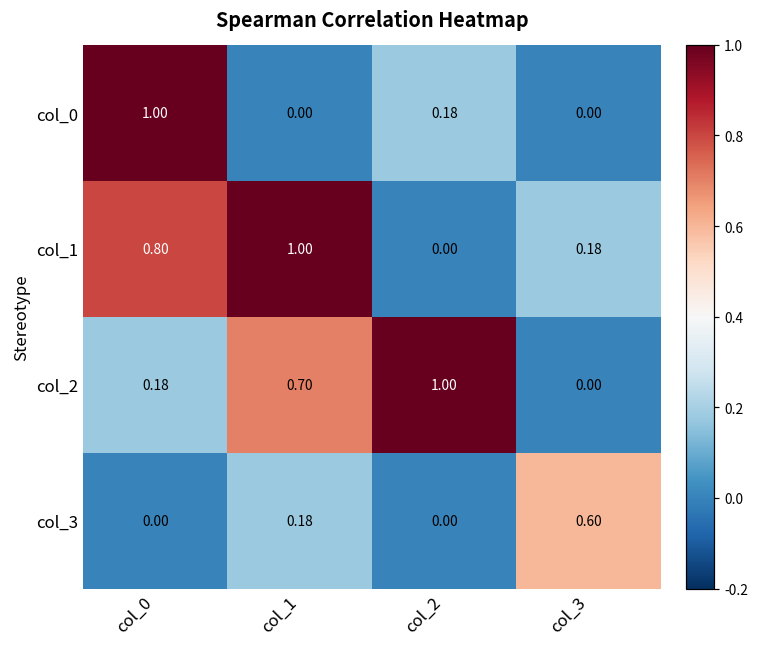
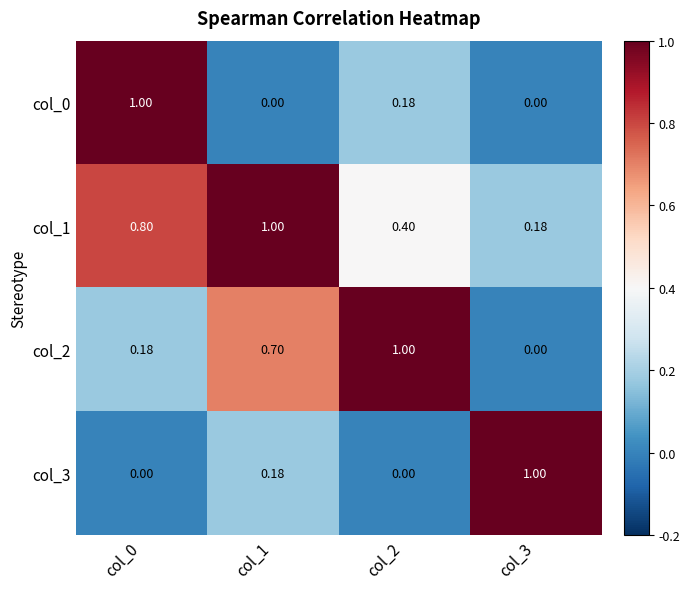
col_1, col_2: 0.00 -> 0.40
col_3, col_3: 0.60 -> 1.00
